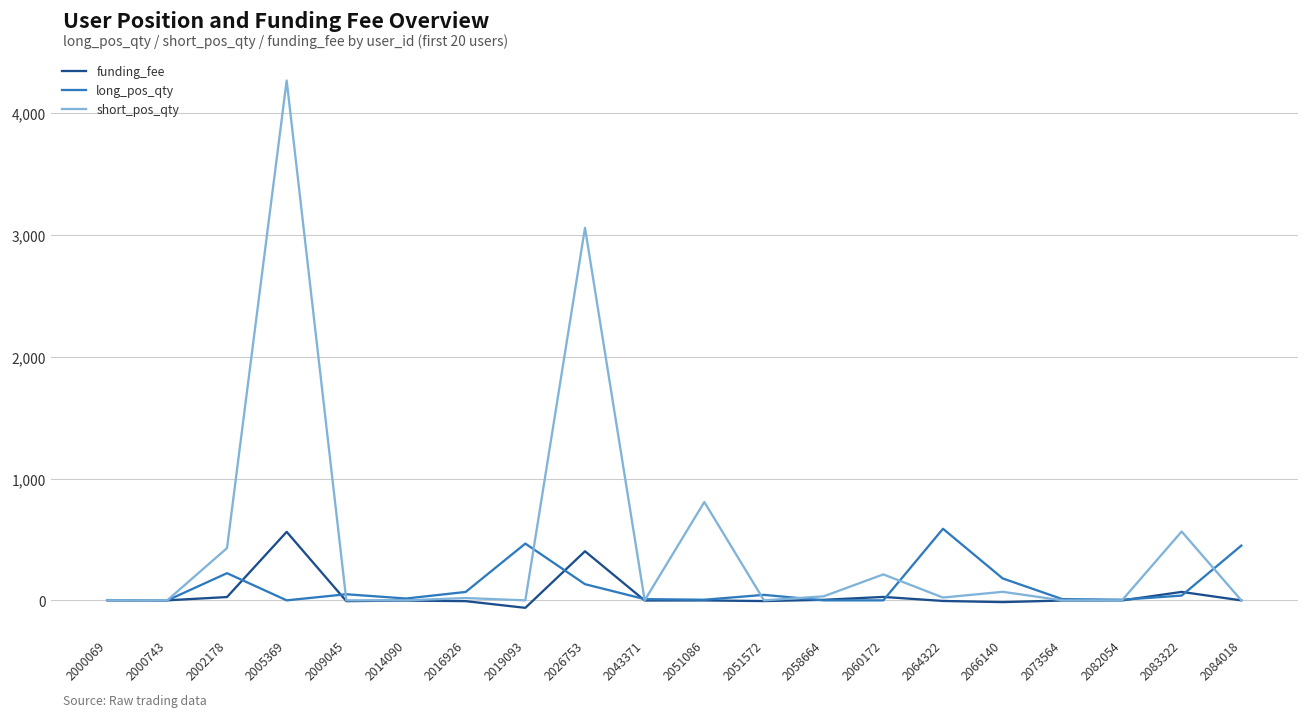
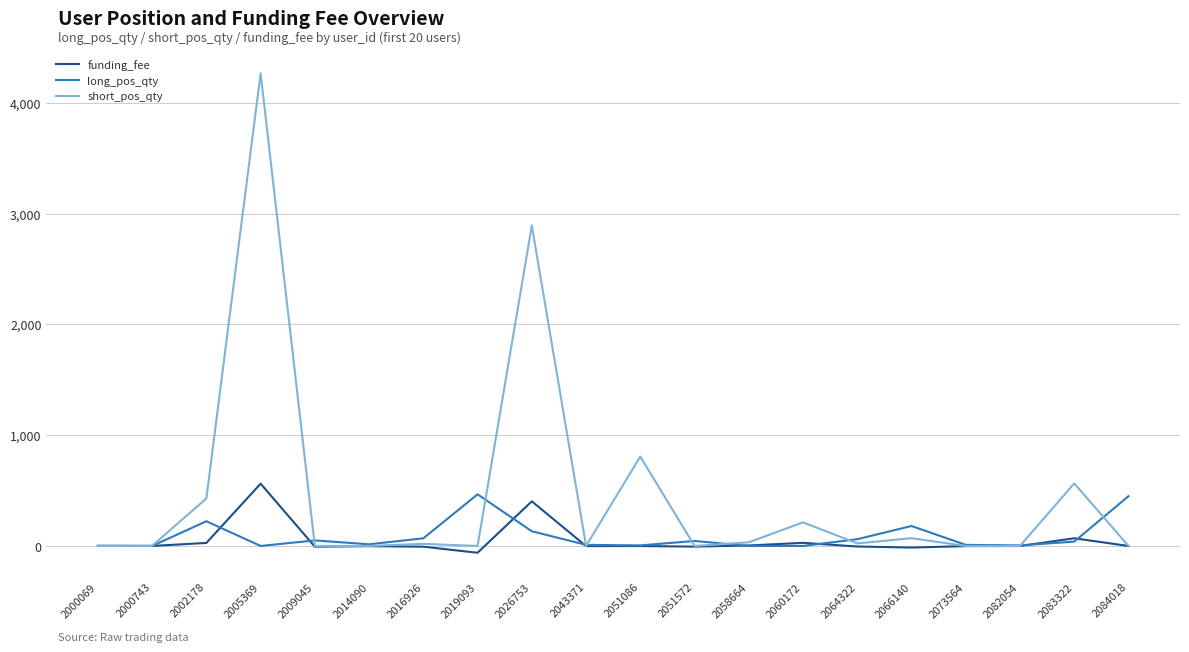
short_pos_qty, 2026753: 3,060 -> 2,890
long_pos_qty, 2064322: 590 -> 60
